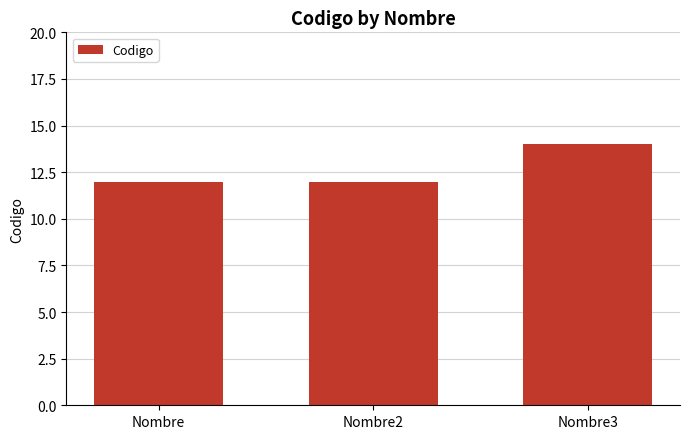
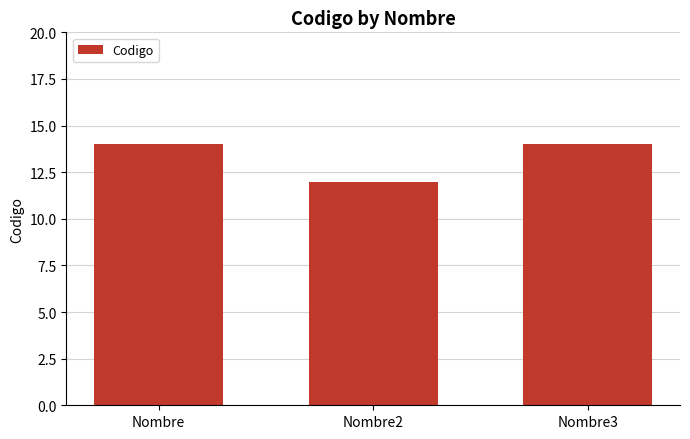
Nombre: 12 -> 14
